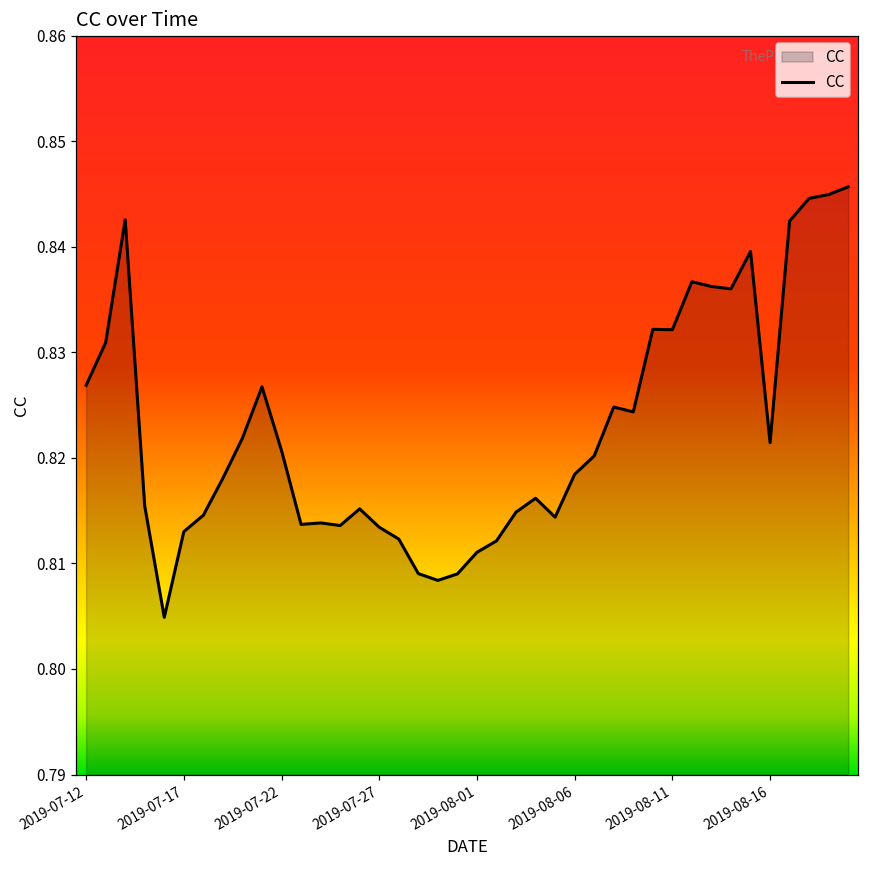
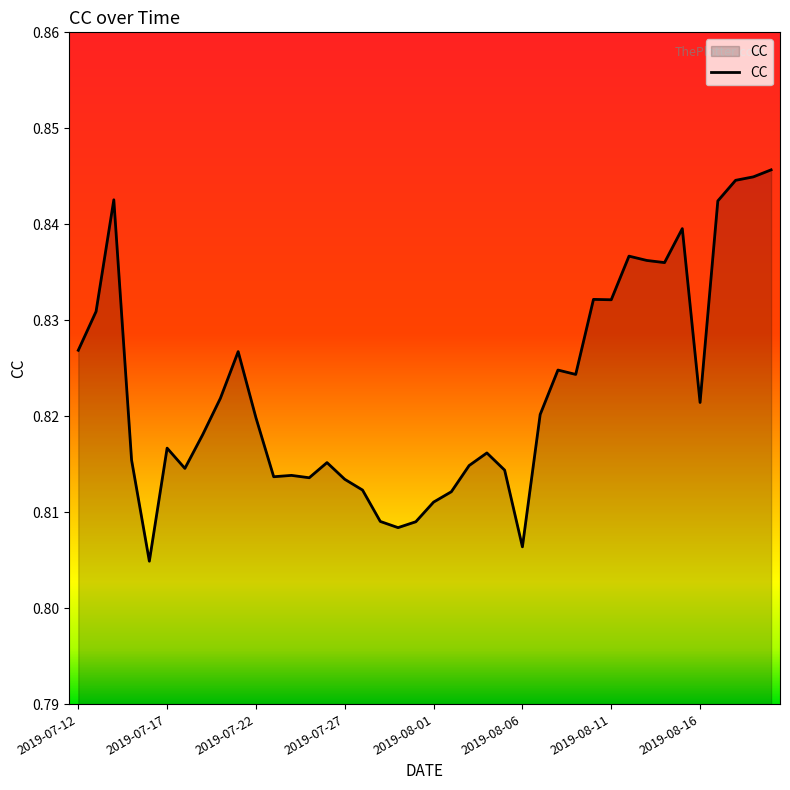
2019-07-17: 0.813 -> 0.817
2019-07-22: 0.821 -> 0.820
2019-08-06: 0.818 -> 0.806
